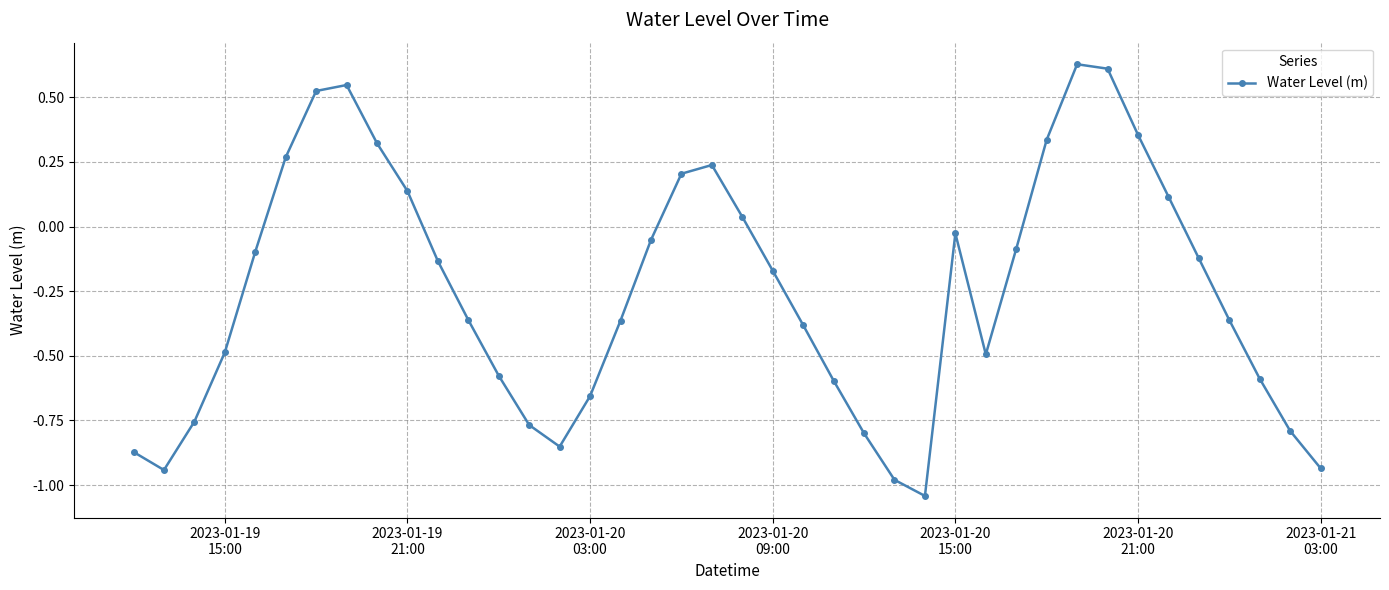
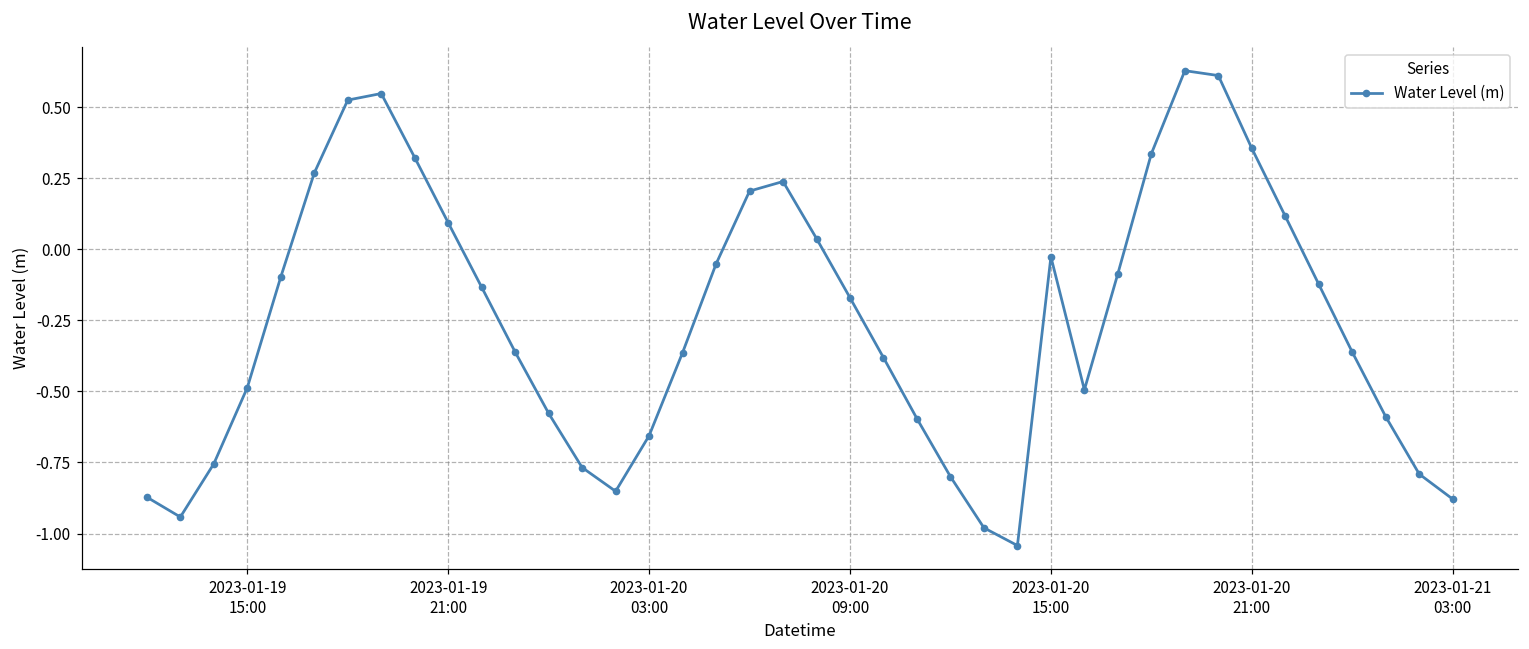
2023-01-19 21:00: 0.14 -> 0.09
2023-01-21 03:00: -0.94 -> -0.88
